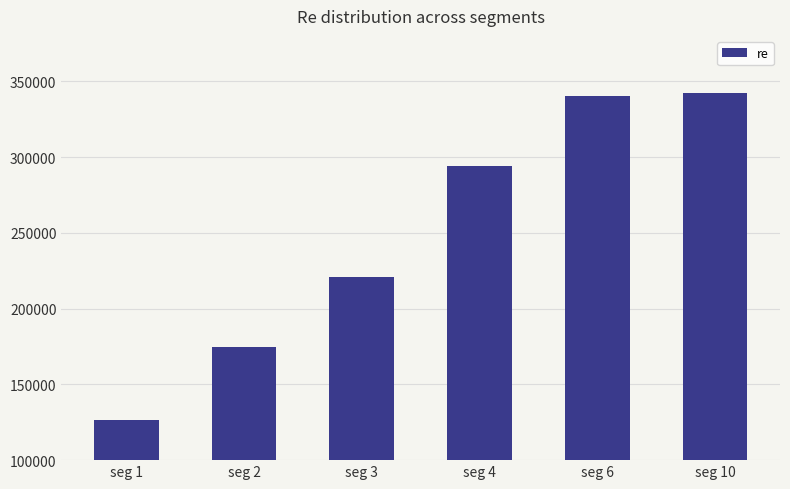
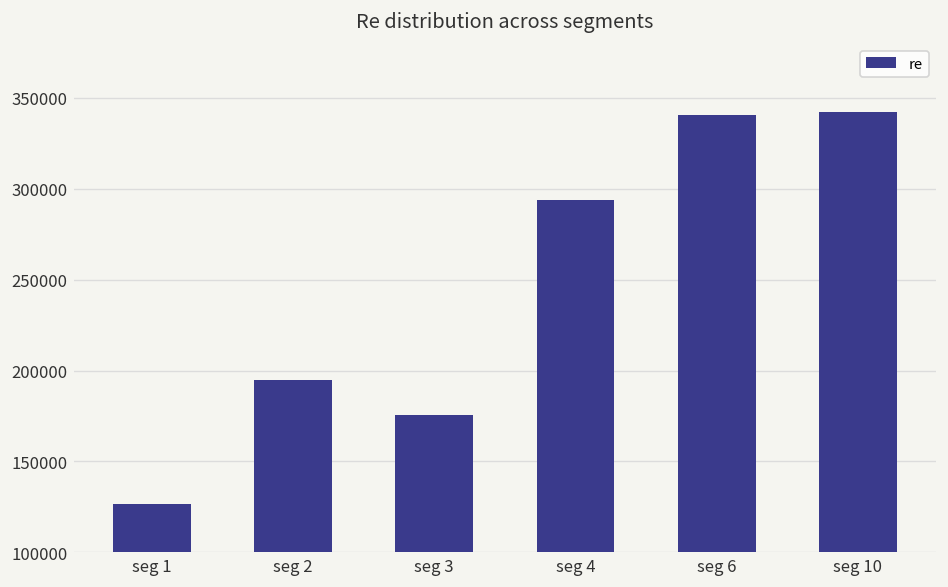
seg 2: 175000 -> 195000
seg 3: 221000 -> 176000
